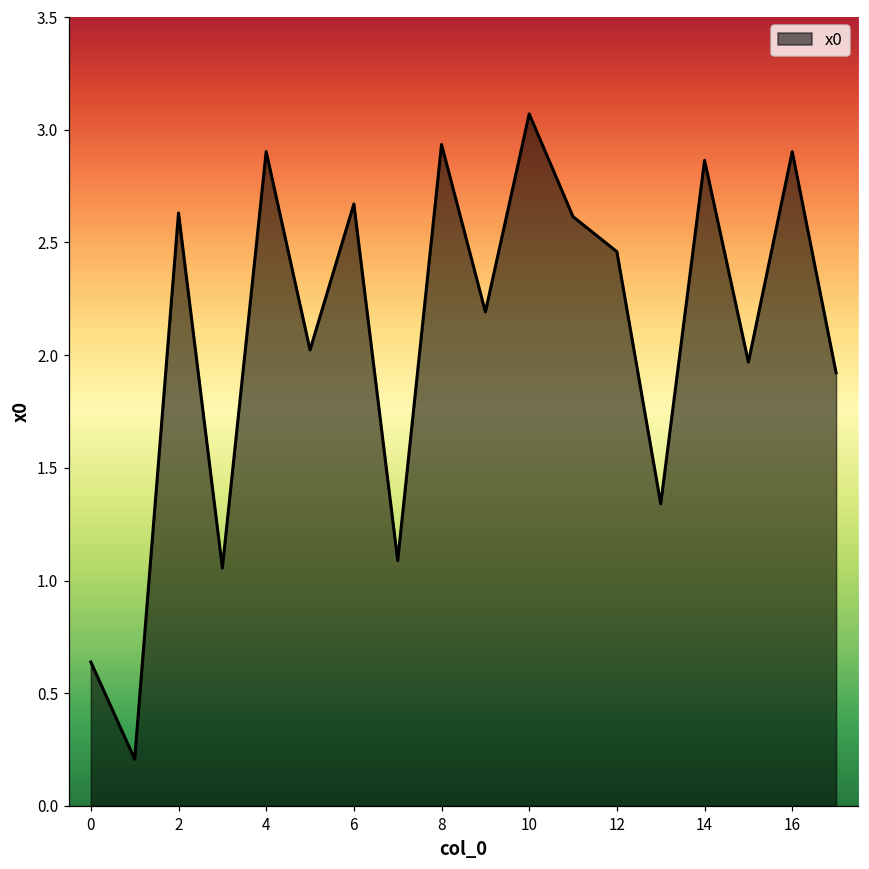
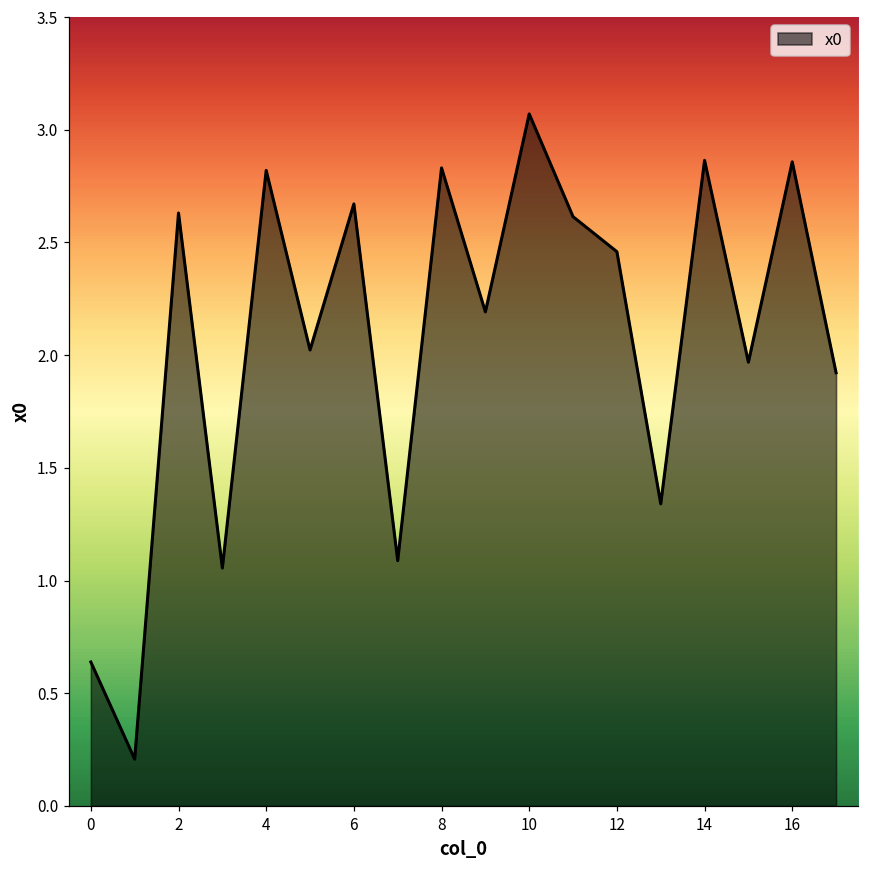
4: 2.90 -> 2.82
8: 2.93 -> 2.83
16: 2.90 -> 2.86
